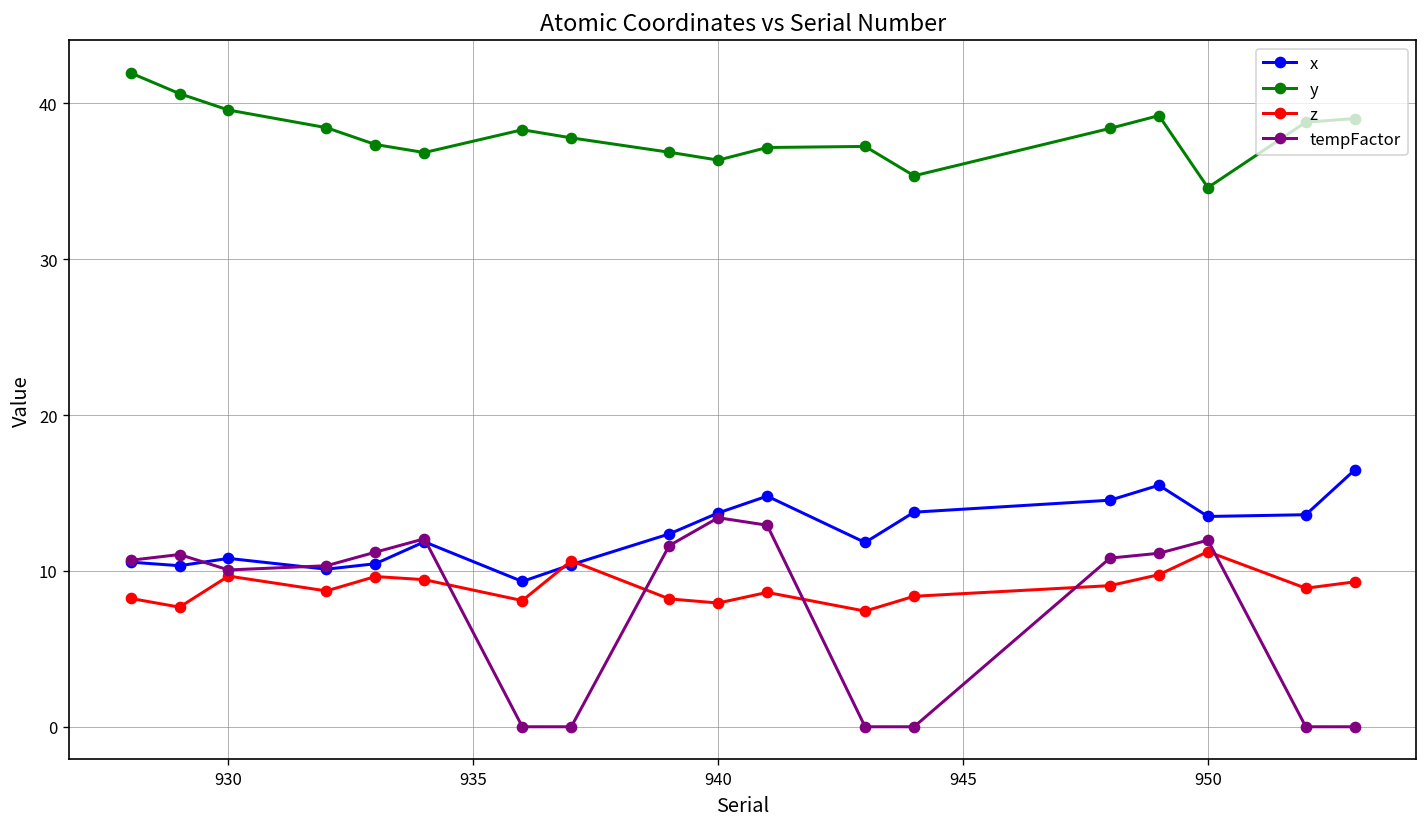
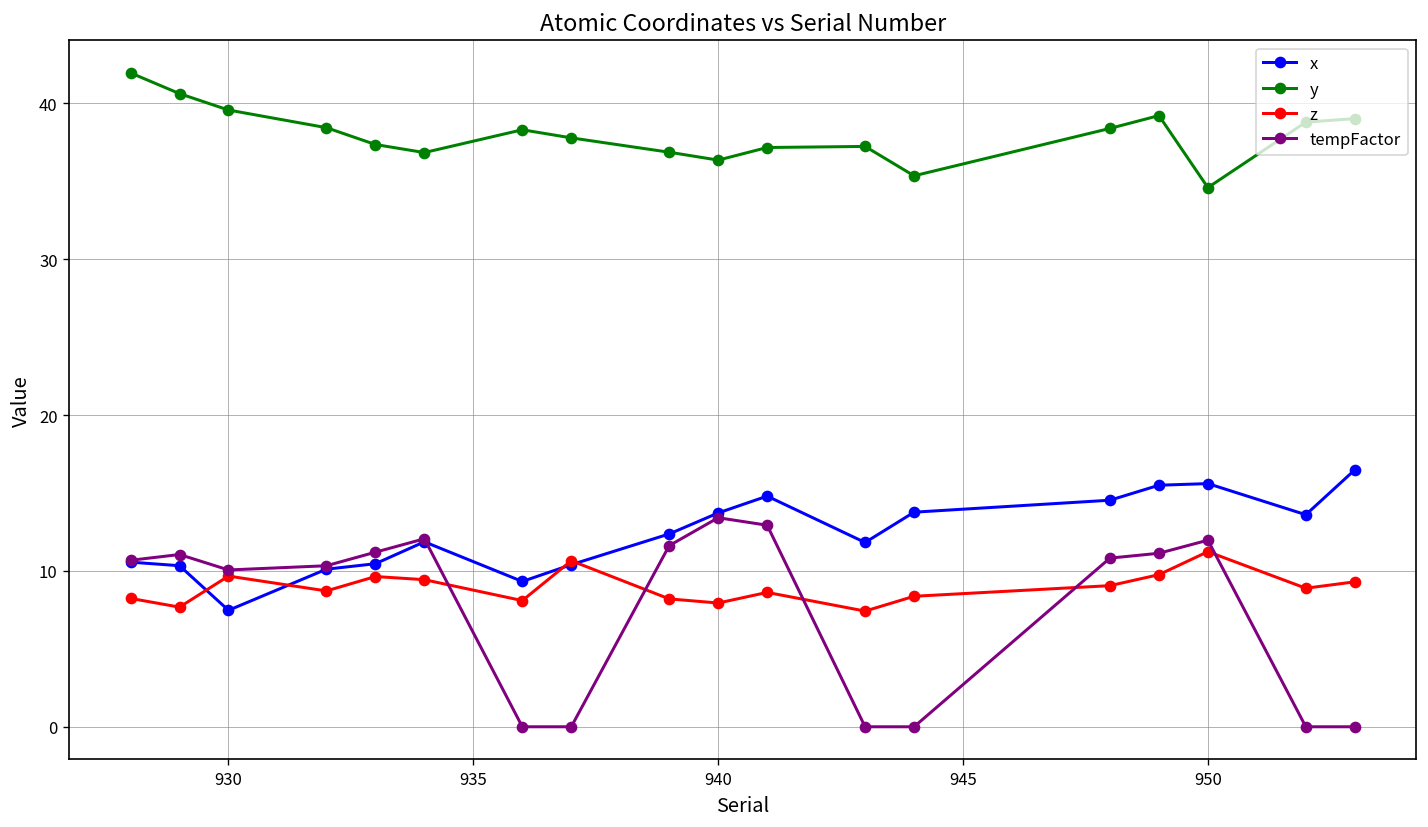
x, 930: 10.8 -> 7.5
x, 950: 13.5 -> 15.6
